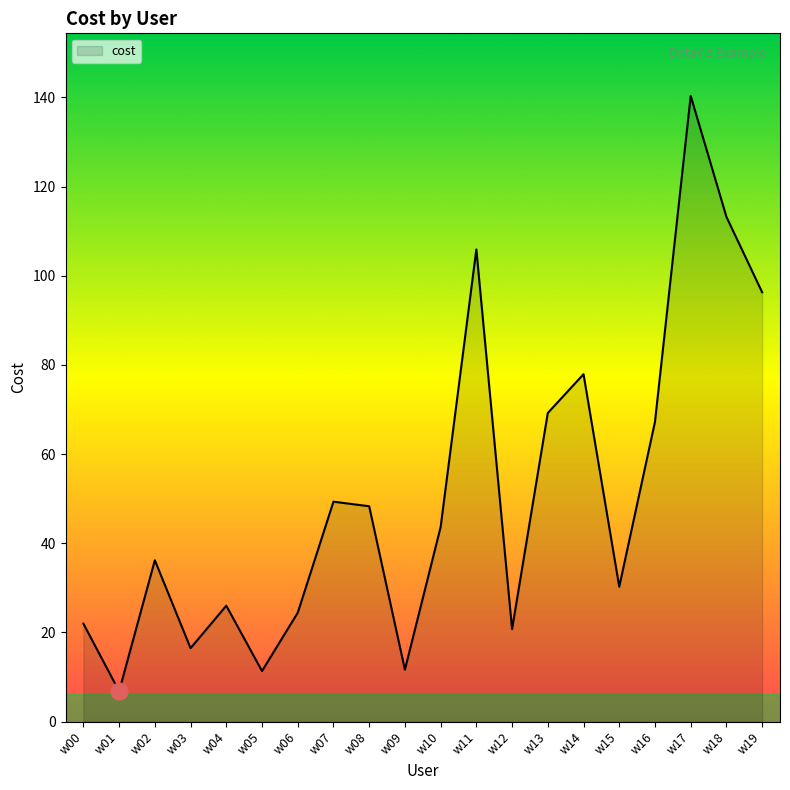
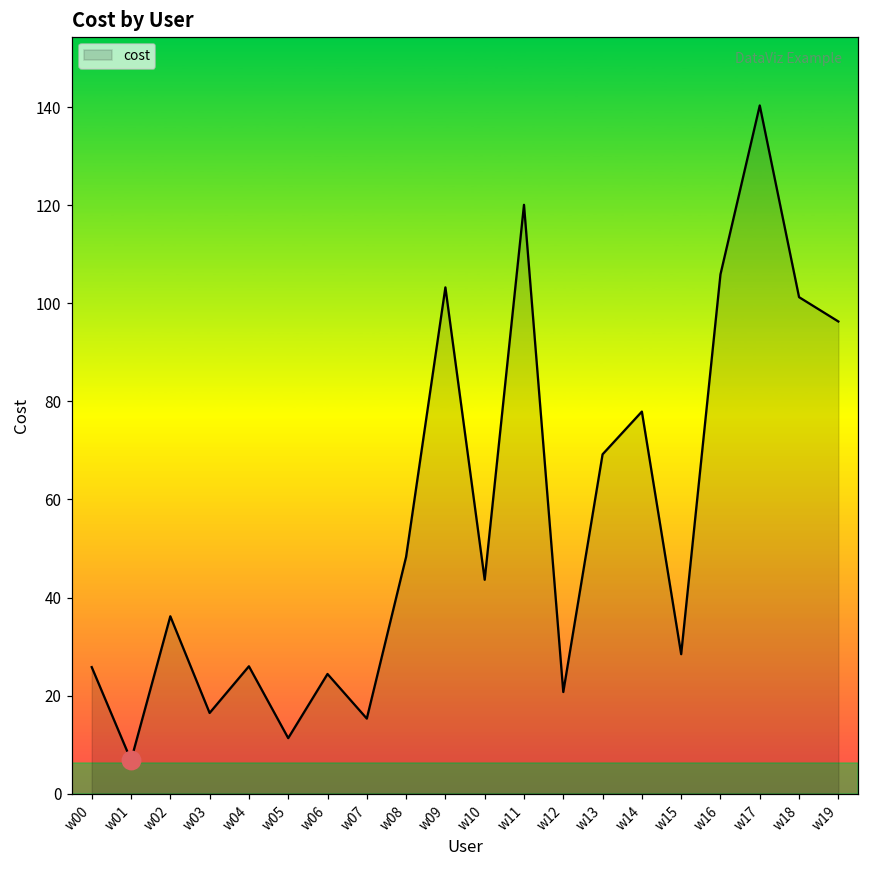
cost, w00: 22 -> 26
cost, w07: 49 -> 15
cost, w09: 12 -> 103
cost, w11: 106 -> 120
cost, w15: 30 -> 28
cost, w16: 67 -> 106
cost, w18: 113 -> 101
